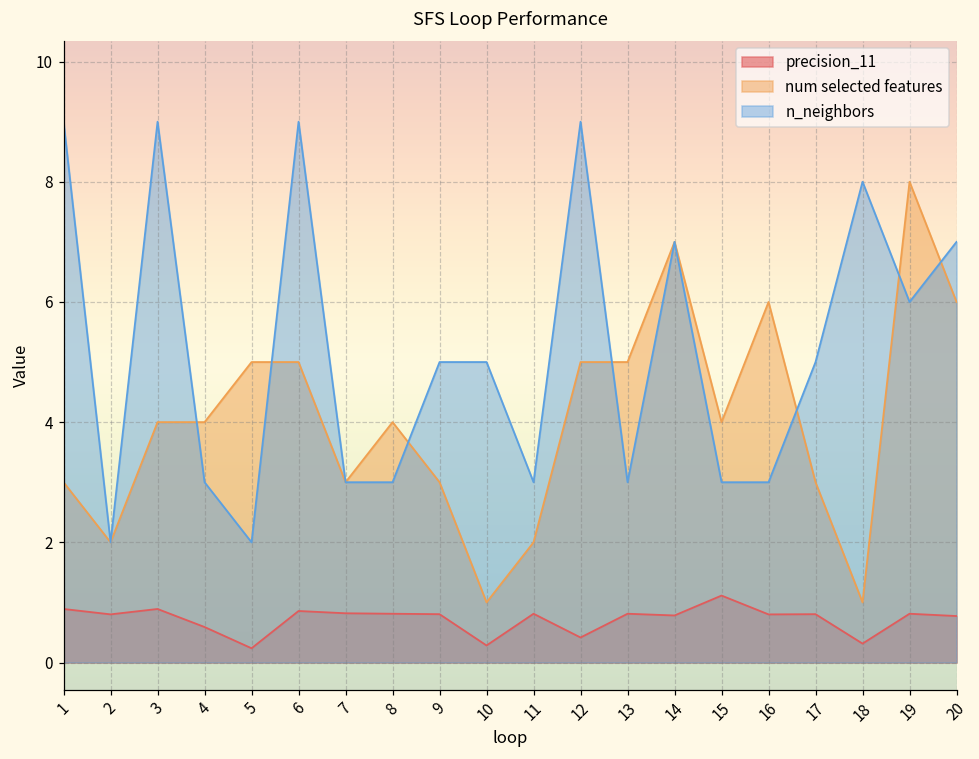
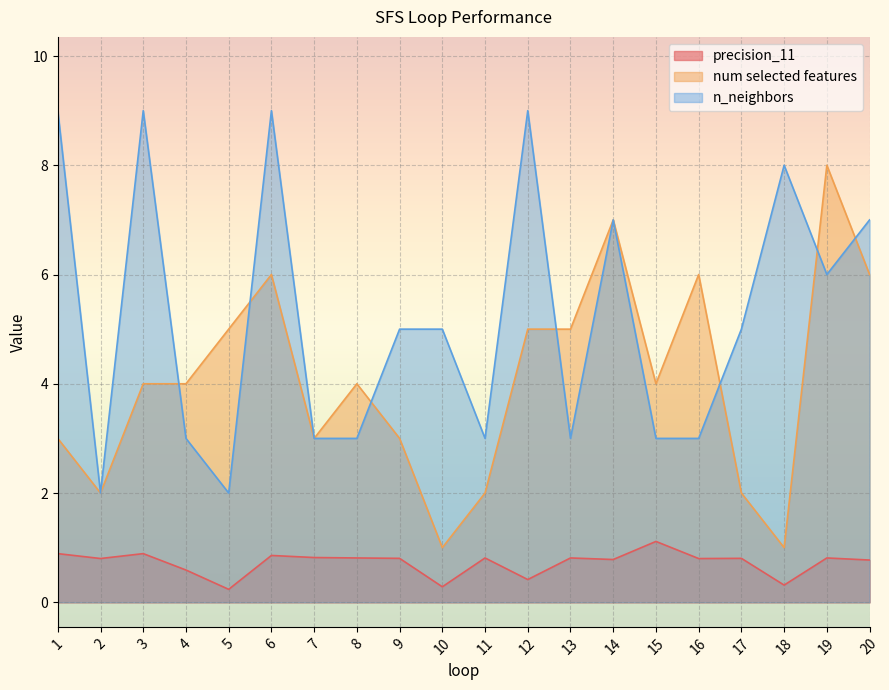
num selected features, 6: 5 -> 6
num selected features, 17: 3 -> 2
